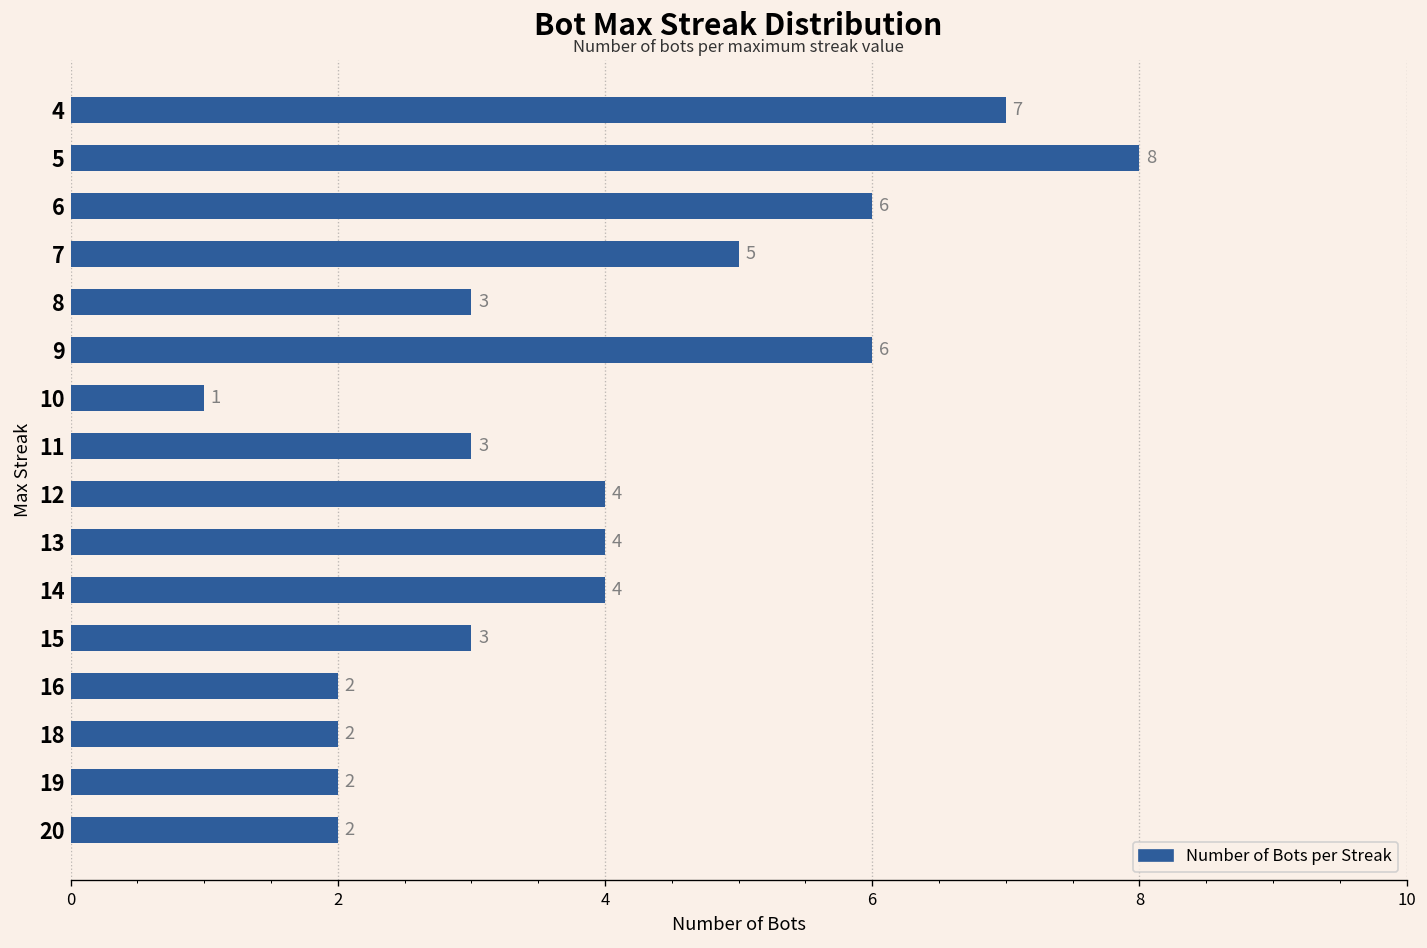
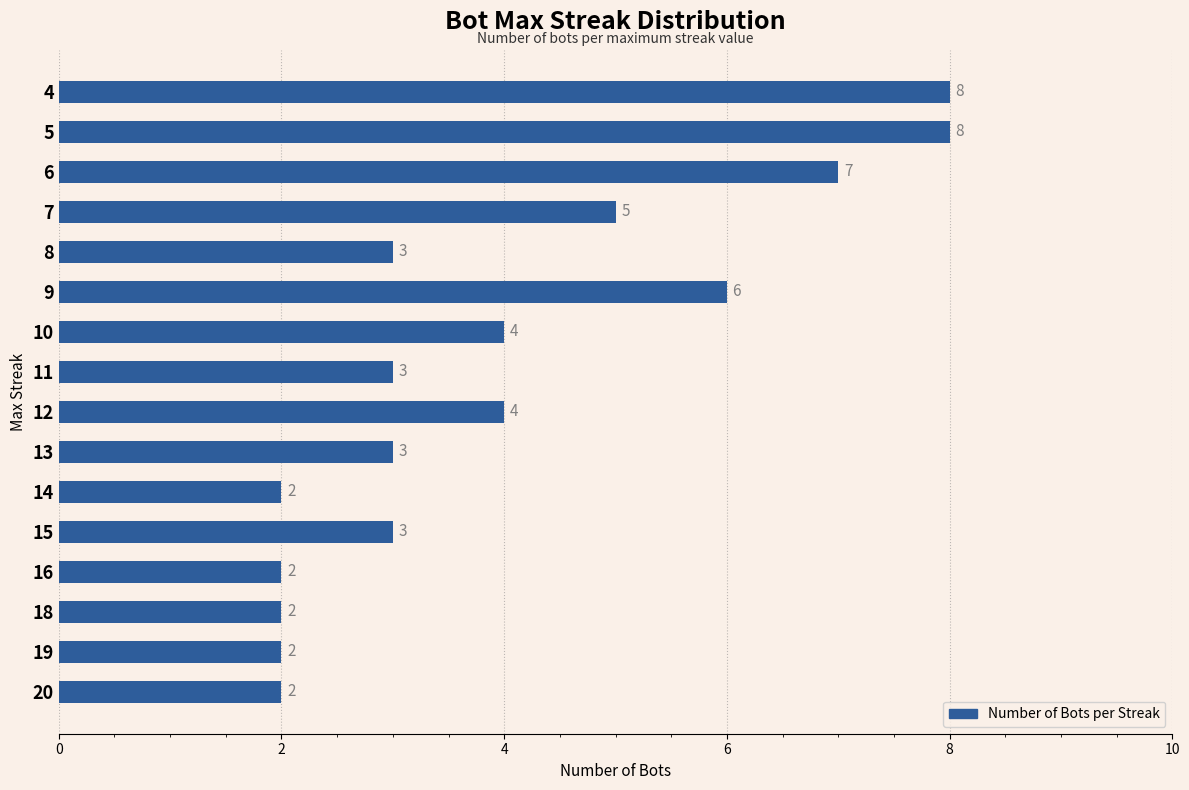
4: 7 -> 8
6: 6 -> 7
10: 1 -> 4
13: 4 -> 3
14: 4 -> 2
